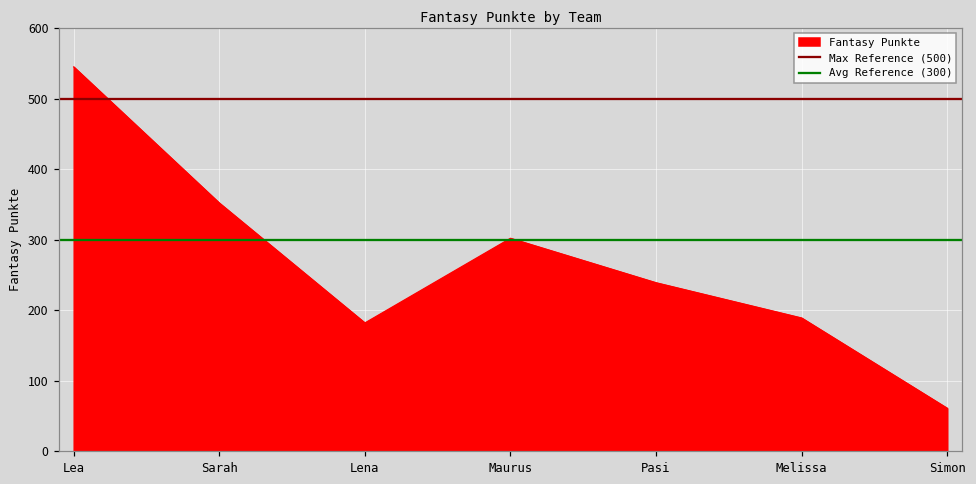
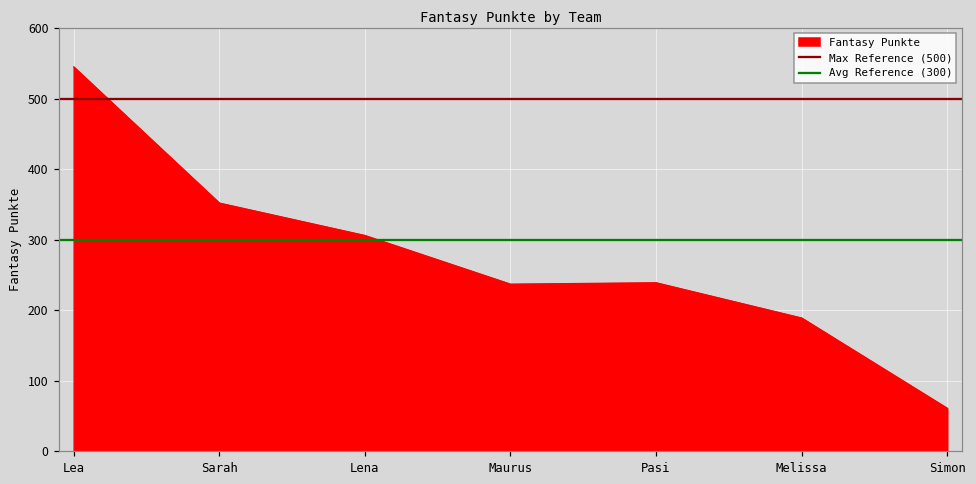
Lena: 180 -> 310
Maurus: 300 -> 240
